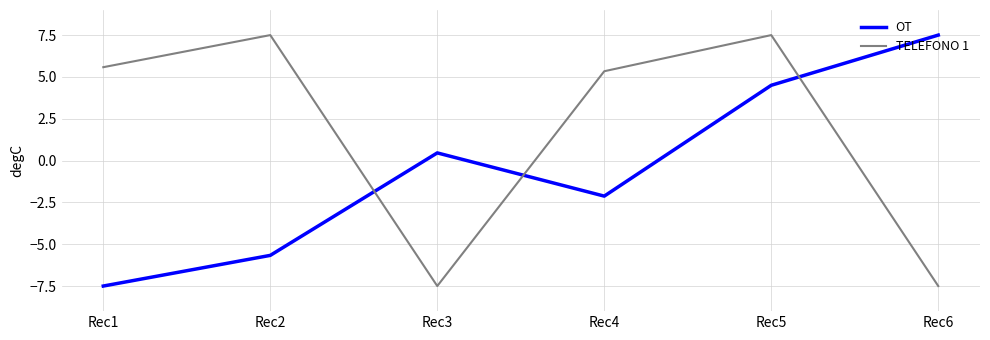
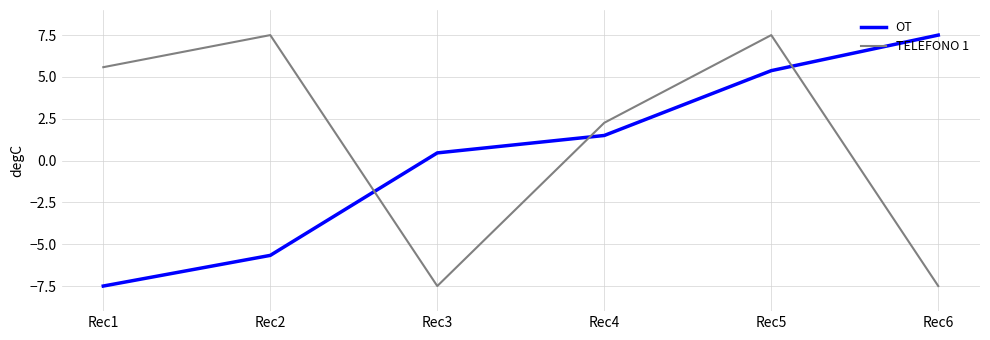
OT, Rec4: -2.1 -> 1.5
TELEFONO 1, Rec4: 5.3 -> 2.3
OT, Rec5: 4.5 -> 5.4
